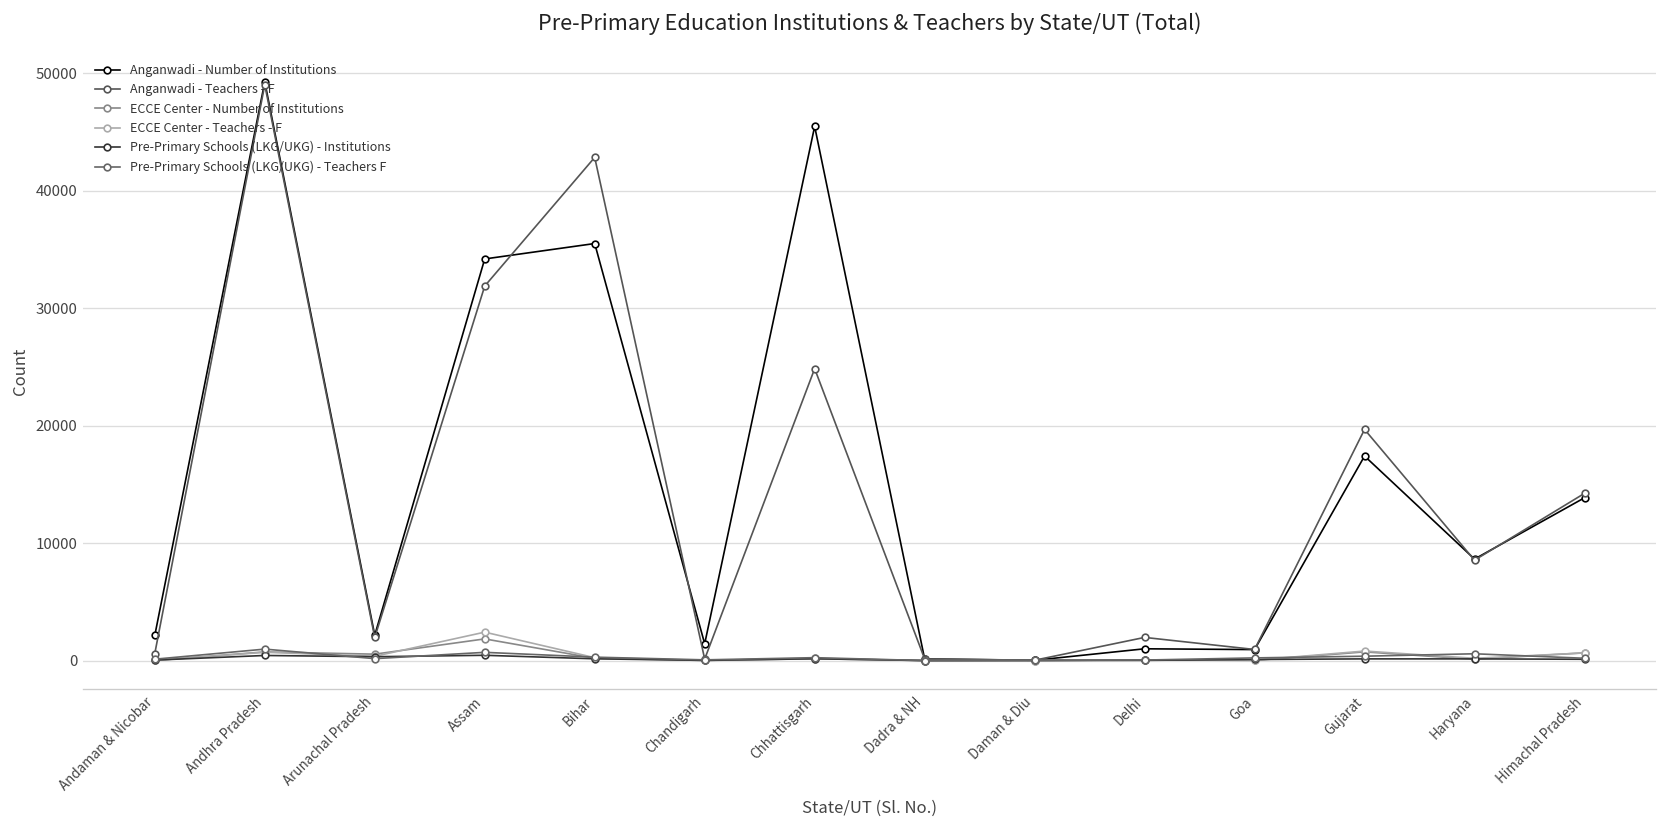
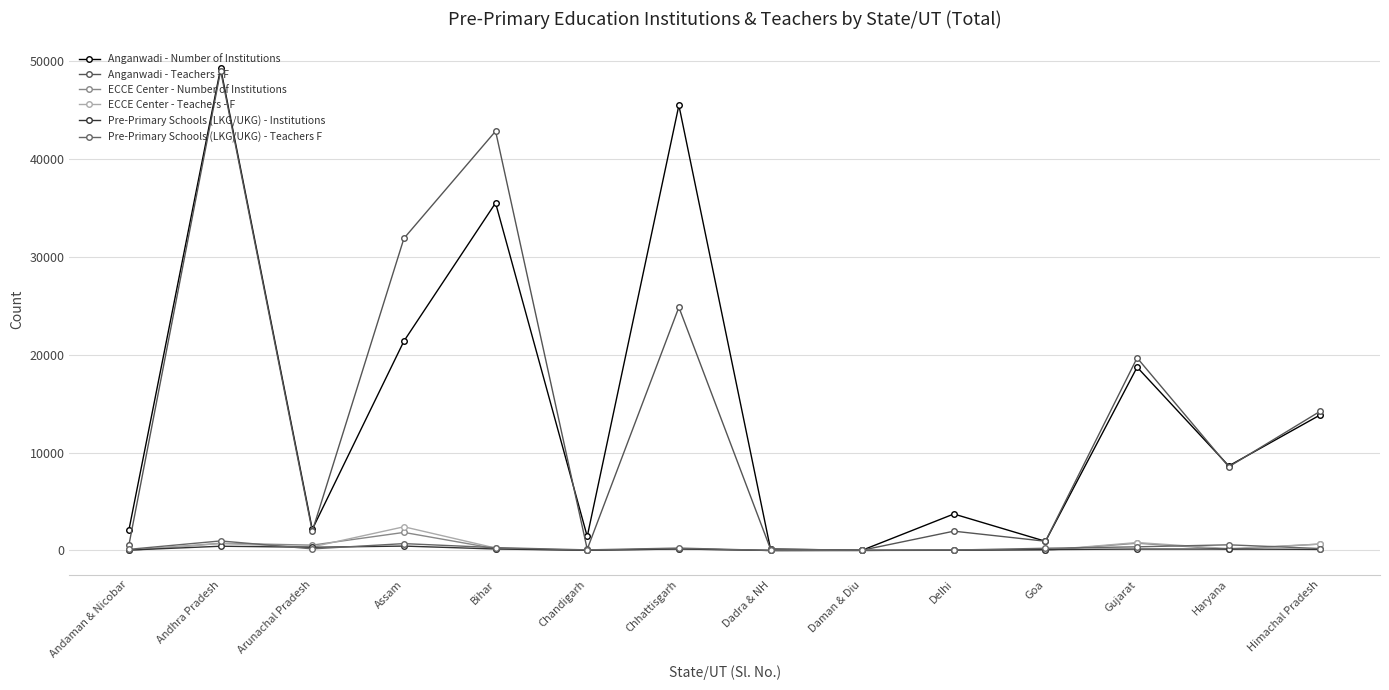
Anganwadi - Number of Institutions, Assam: 34000 -> 21000
Anganwadi - Number of Institutions, Delhi: 1000 -> 4000
Anganwadi - Number of Institutions, Gujarat: 17000 -> 19000
